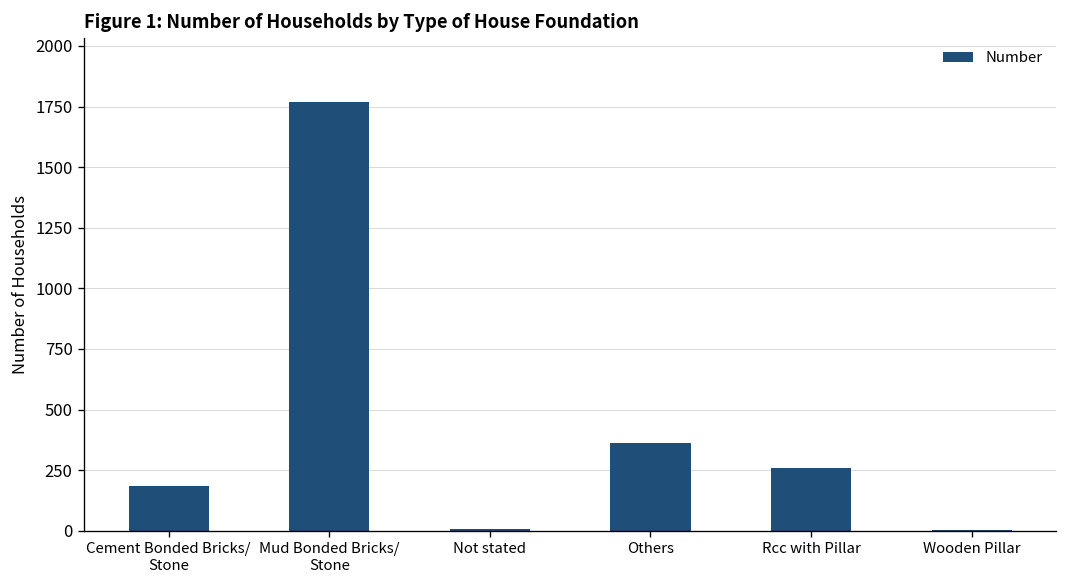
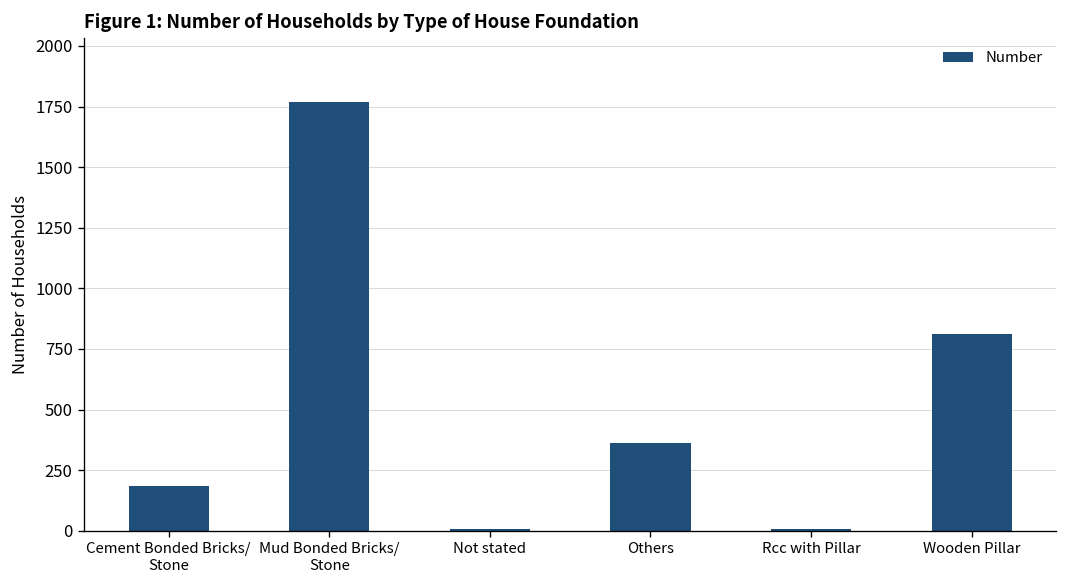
Rcc with Pillar: 260 -> 10
Wooden Pillar: 10 -> 810
